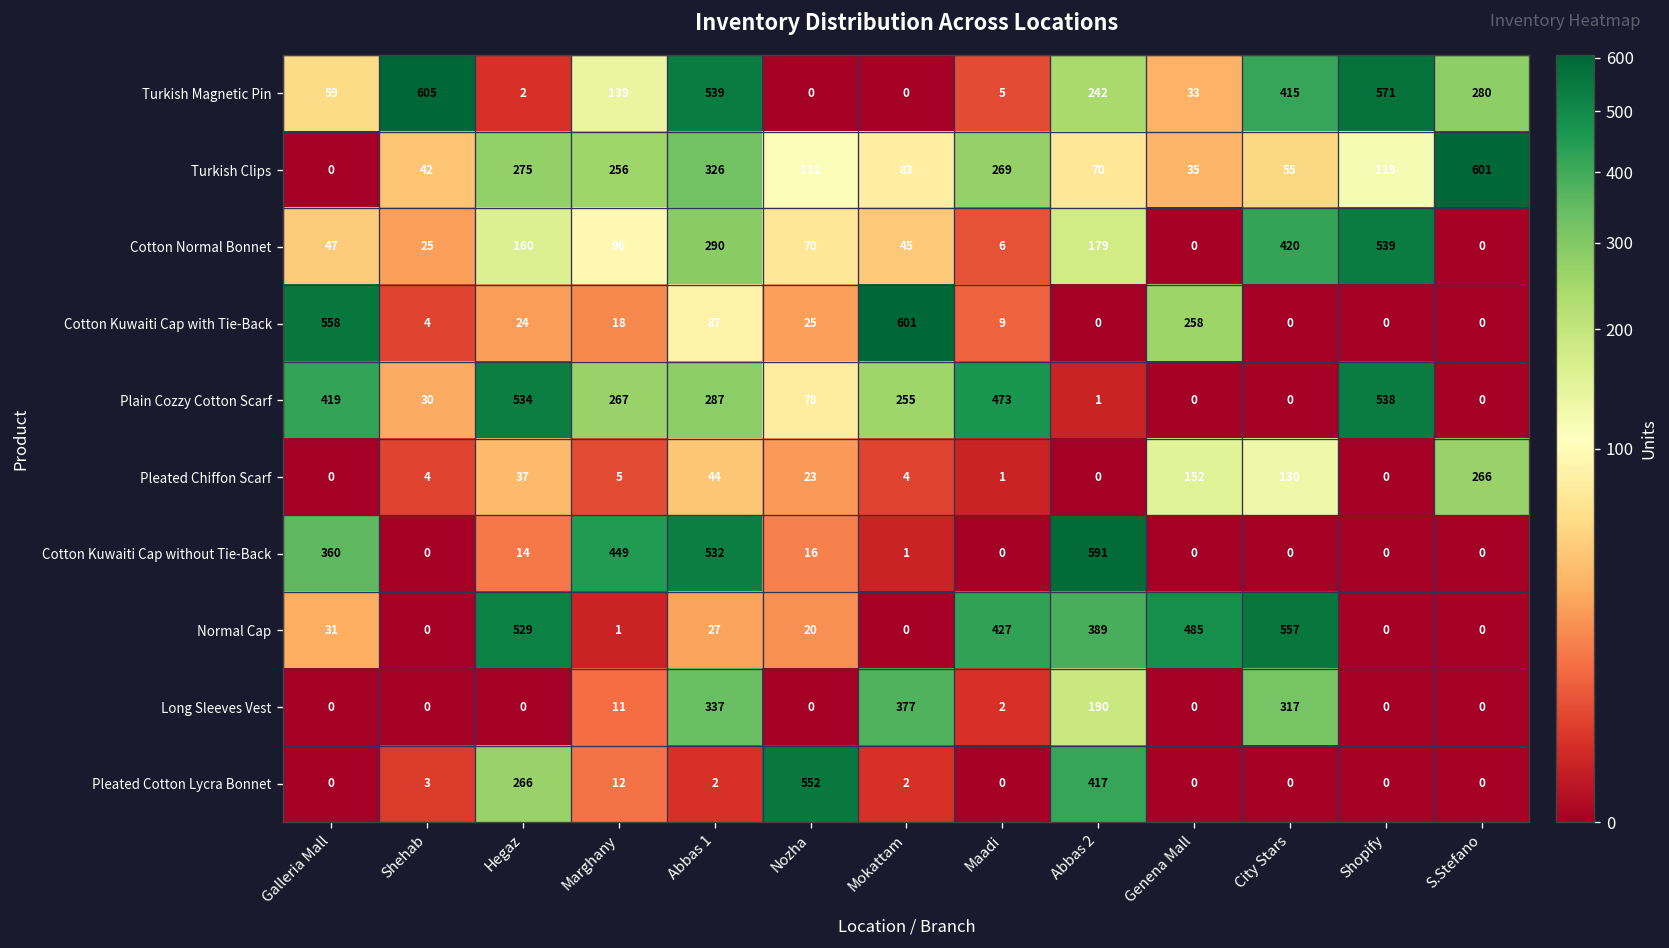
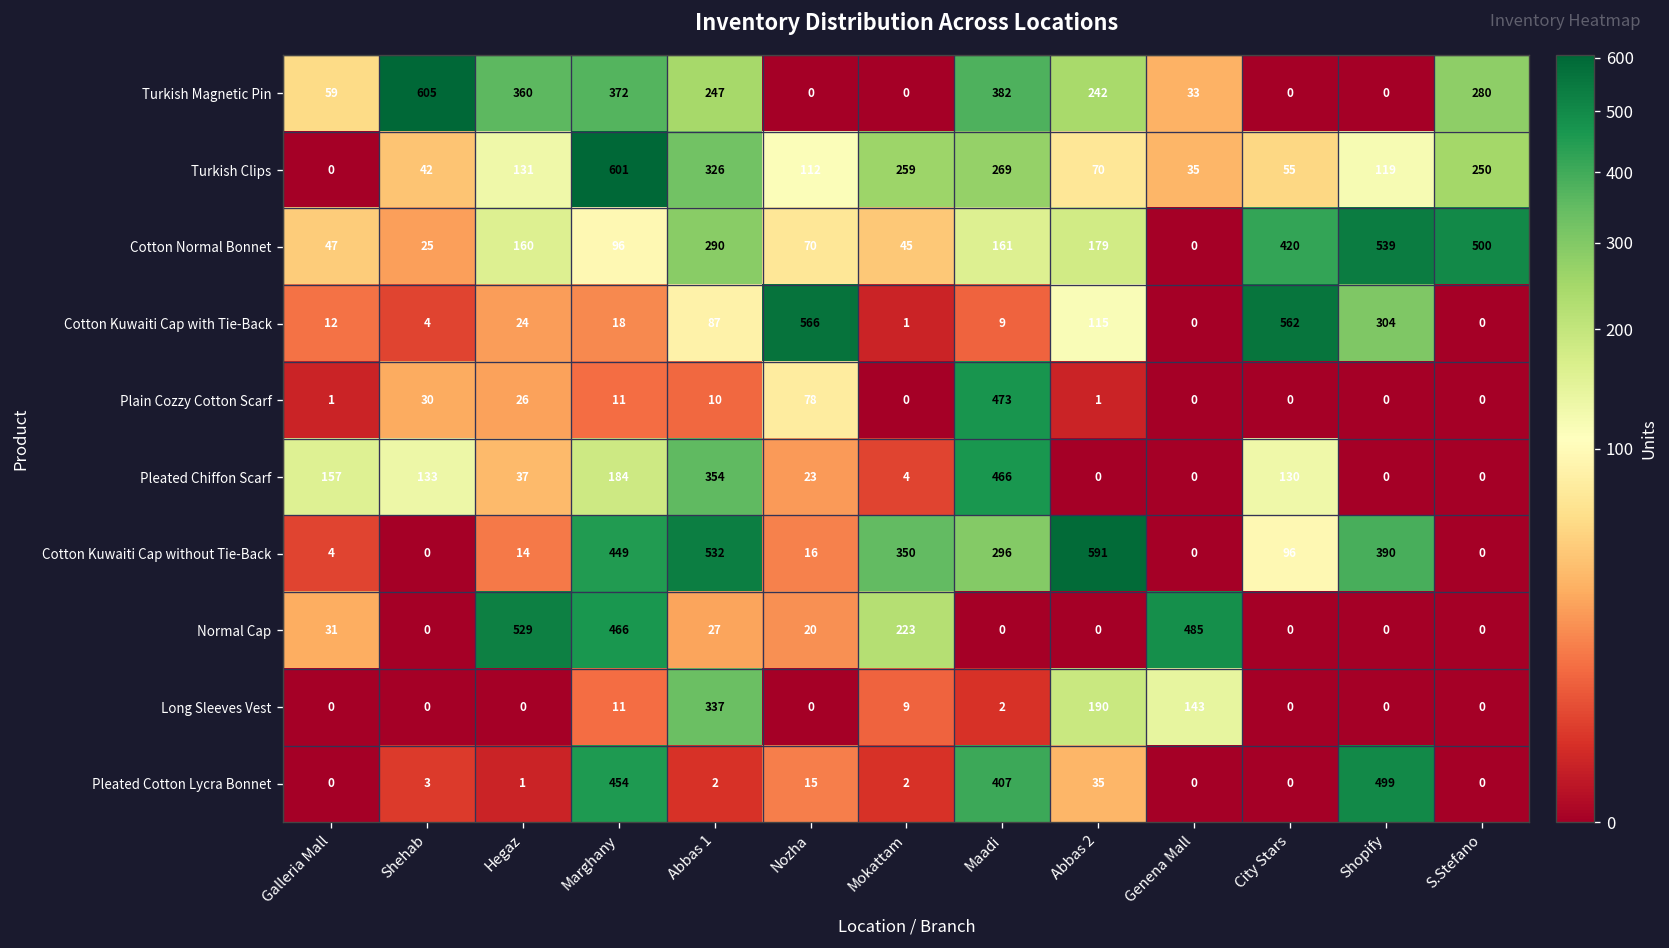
Turkish Magnetic Pin, Hegaz: 2 -> 360
Turkish Magnetic Pin, Marghany: 139 -> 372
Turkish Magnetic Pin, Abbas 1: 539 -> 247
Turkish Magnetic Pin, Maadi: 5 -> 382
Turkish Magnetic Pin, City Stars: 415 -> 0
Turkish Magnetic Pin, Shopify: 571 -> 0
Turkish Clips, Hegaz: 275 -> 131
Turkish Clips, Marghany: 256 -> 601
Turkish Clips, Mokattam: 83 -> 259
Turkish Clips, S.Stefano: 601 -> 250
Cotton Normal Bonnet, Maadi: 6 -> 161
Cotton Normal Bonnet, S.Stefano: 0 -> 500
Cotton Kuwaiti Cap with Tie-Back, Galleria Mall: 558 -> 12
Cotton Kuwaiti Cap with Tie-Back, Nozha: 25 -> 566
Cotton Kuwaiti Cap with Tie-Back, Mokattam: 601 -> 1
Cotton Kuwaiti Cap with Tie-Back, Abbas 2: 0 -> 115
Cotton Kuwaiti Cap with Tie-Back, Genena Mall: 258 -> 0
Cotton Kuwaiti Cap with Tie-Back, City Stars: 0 -> 562
Cotton Kuwaiti Cap with Tie-Back, Shopify: 0 -> 304
Plain Cozzy Cotton Scarf, Galleria Mall: 419 -> 1
Plain Cozzy Cotton Scarf, Hegaz: 534 -> 26
Plain Cozzy Cotton Scarf, Marghany: 267 -> 11
Plain Cozzy Cotton Scarf, Abbas 1: 287 -> 10
Plain Cozzy Cotton Scarf, Mokattam: 255 -> 0
Plain Cozzy Cotton Scarf, Shopify: 538 -> 0
Pleated Chiffon Scarf, Galleria Mall: 0 -> 157
Pleated Chiffon Scarf, Shehab: 4 -> 133
Pleated Chiffon Scarf, Marghany: 5 -> 184
Pleated Chiffon Scarf, Abbas 1: 44 -> 354
Pleated Chiffon Scarf, Maadi: 1 -> 466
Pleated Chiffon Scarf, Genena Mall: 152 -> 0
Pleated Chiffon Scarf, S.Stefano: 266 -> 0
Cotton Kuwaiti Cap without Tie-Back, Galleria Mall: 360 -> 4
Cotton Kuwaiti Cap without Tie-Back, Mokattam: 1 -> 350
Cotton Kuwaiti Cap without Tie-Back, Maadi: 0 -> 296
Cotton Kuwaiti Cap without Tie-Back, City Stars: 0 -> 96
Cotton Kuwaiti Cap without Tie-Back, Shopify: 0 -> 390
Normal Cap, Marghany: 1 -> 466
Normal Cap, Mokattam: 0 -> 223
Normal Cap, Maadi: 427 -> 0
Normal Cap, Abbas 2: 389 -> 0
Normal Cap, City Stars: 557 -> 0
Long Sleeves Vest, Mokattam: 377 -> 9
Long Sleeves Vest, Genena Mall: 0 -> 143
Long Sleeves Vest, City Stars: 317 -> 0
Pleated Cotton Lycra Bonnet, Hegaz: 266 -> 1
Pleated Cotton Lycra Bonnet, Marghany: 12 -> 454
Pleated Cotton Lycra Bonnet, Nozha: 552 -> 15
Pleated Cotton Lycra Bonnet, Maadi: 0 -> 407
Pleated Cotton Lycra Bonnet, Abbas 2: 417 -> 35
Pleated Cotton Lycra Bonnet, Shopify: 0 -> 499
